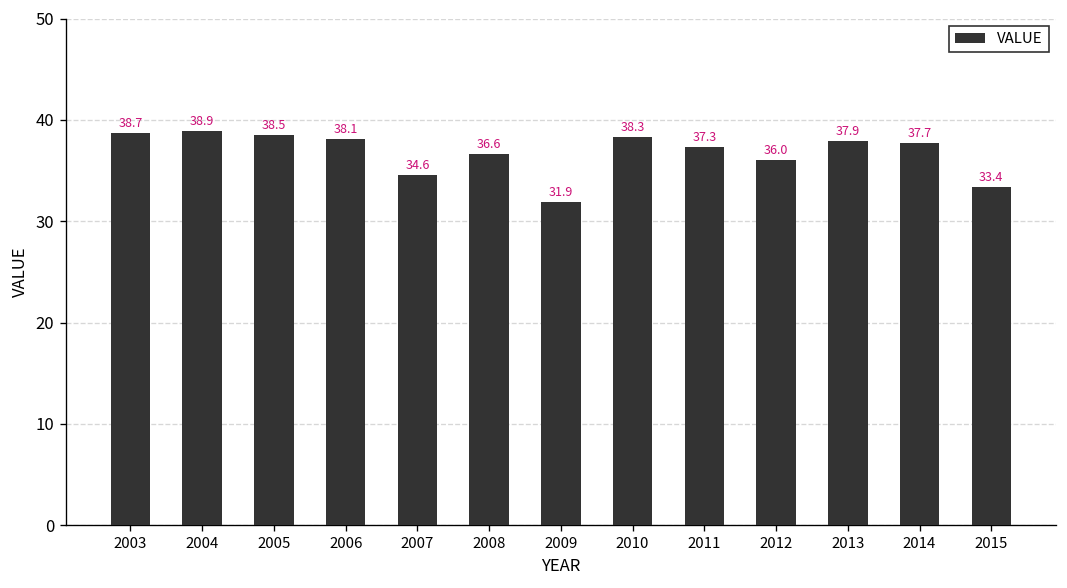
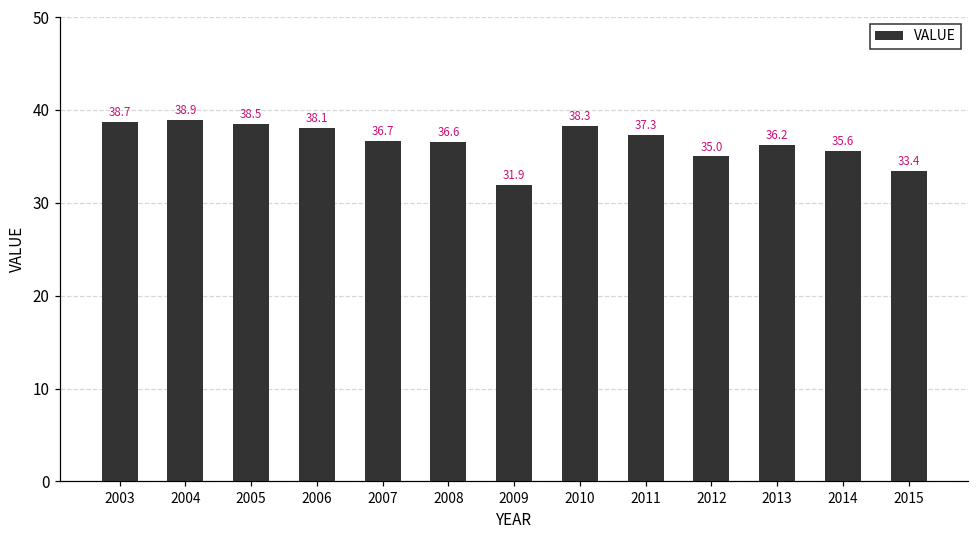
2007: 34.6 -> 36.7
2012: 36.0 -> 35.0
2013: 37.9 -> 36.2
2014: 37.7 -> 35.6
